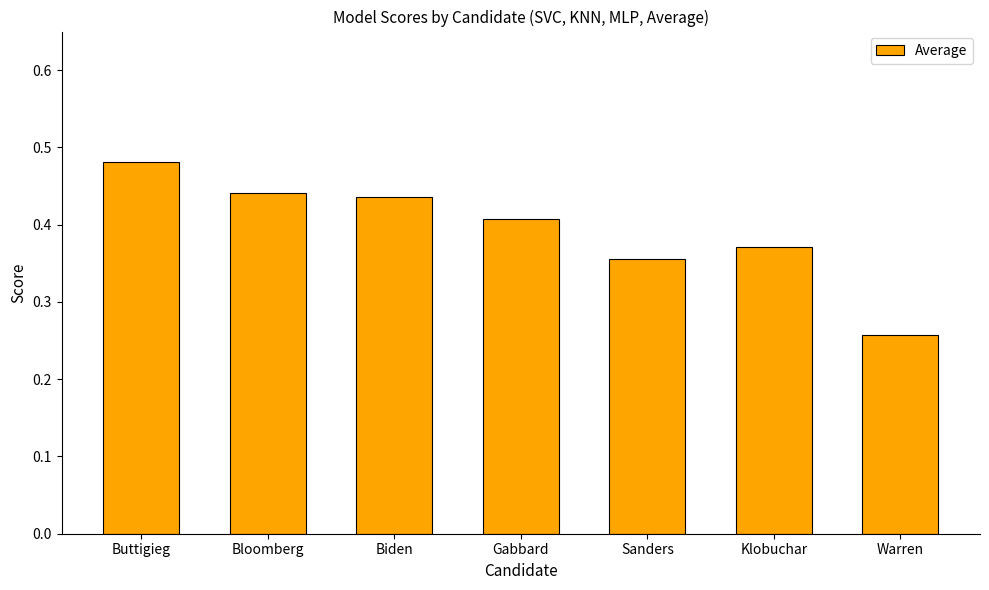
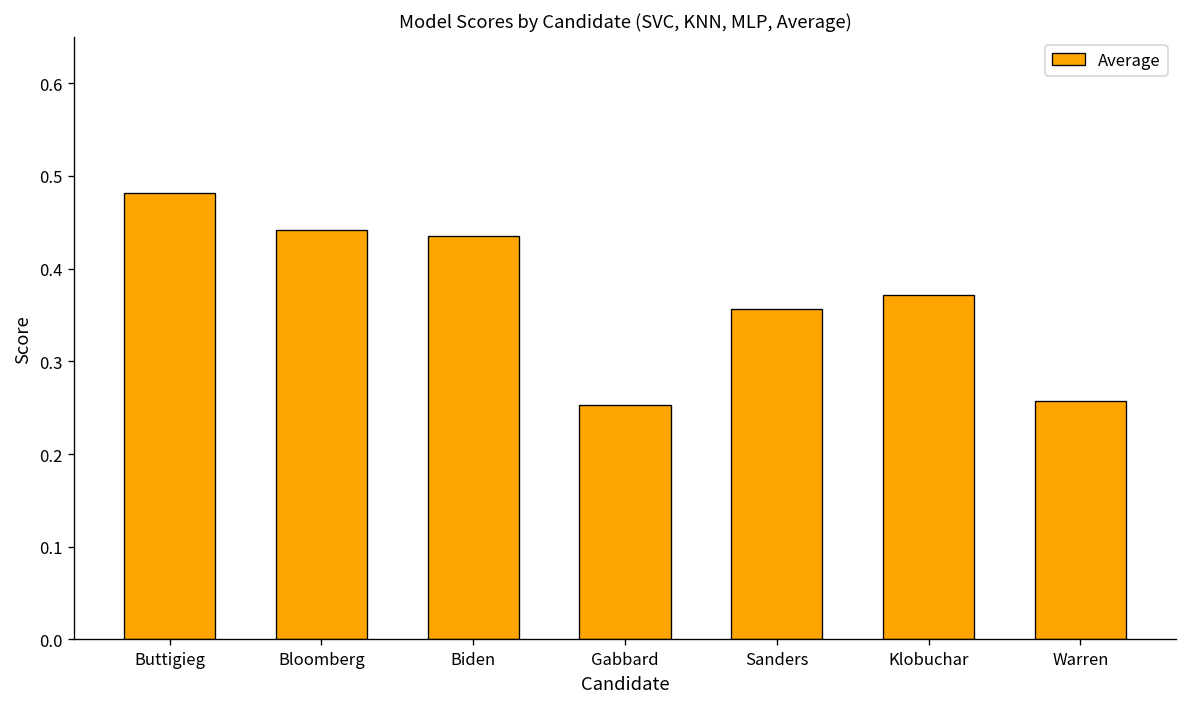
Gabbard: 0.41 -> 0.25
